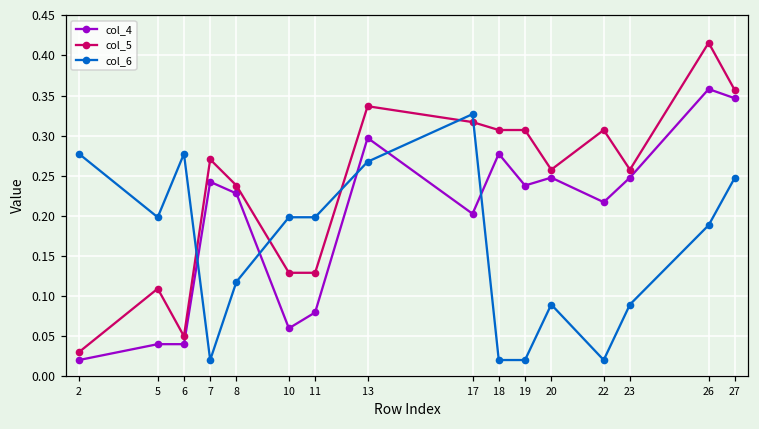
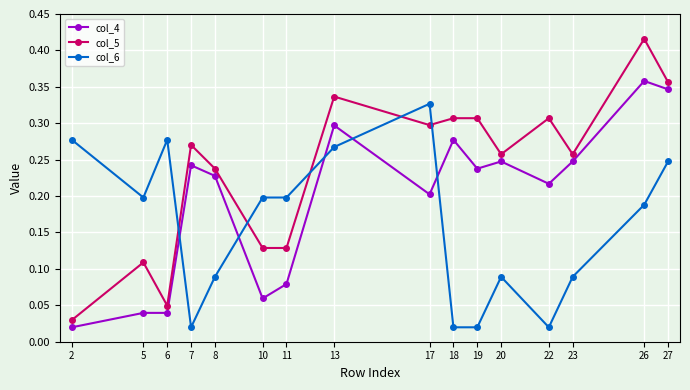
col_6, 8: 0.12 -> 0.09
col_5, 17: 0.32 -> 0.30
